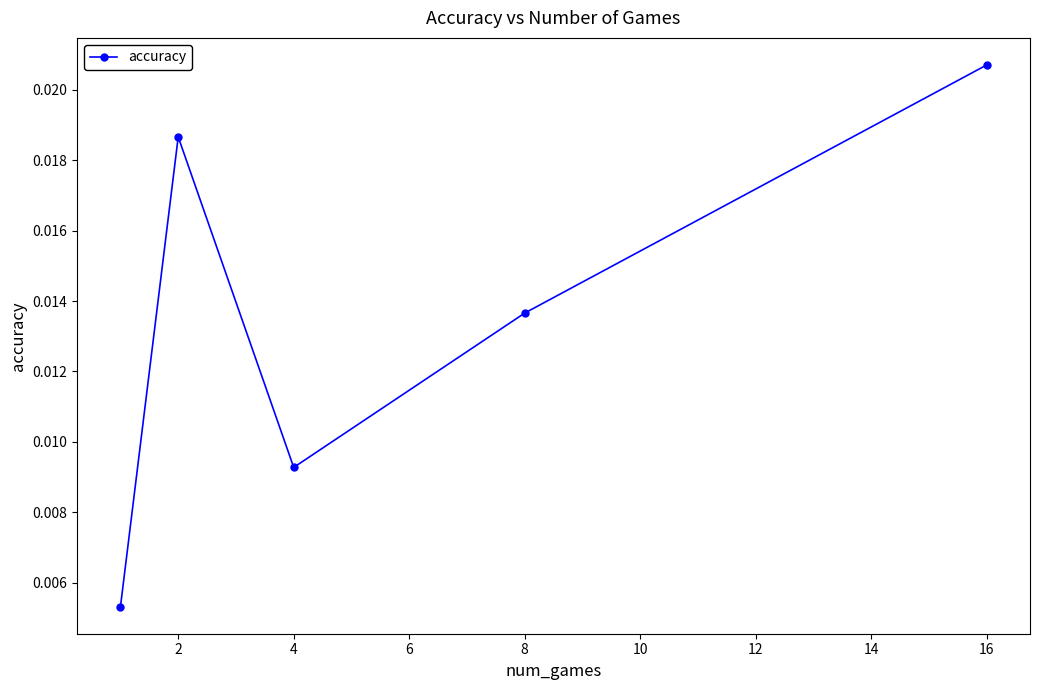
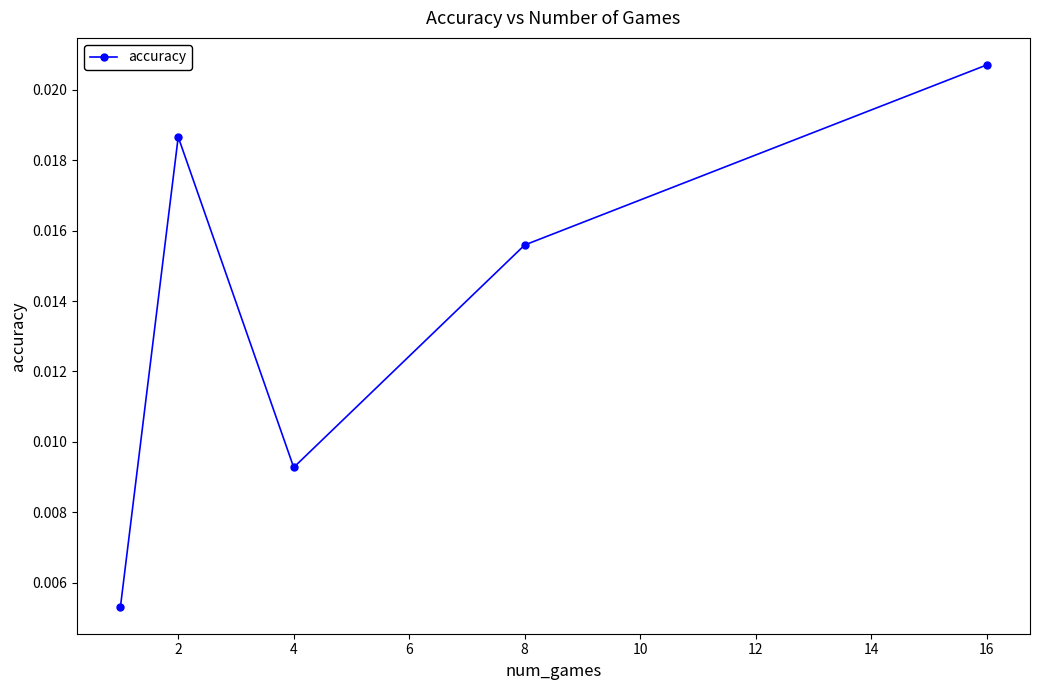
8: 0.0137 -> 0.0156
